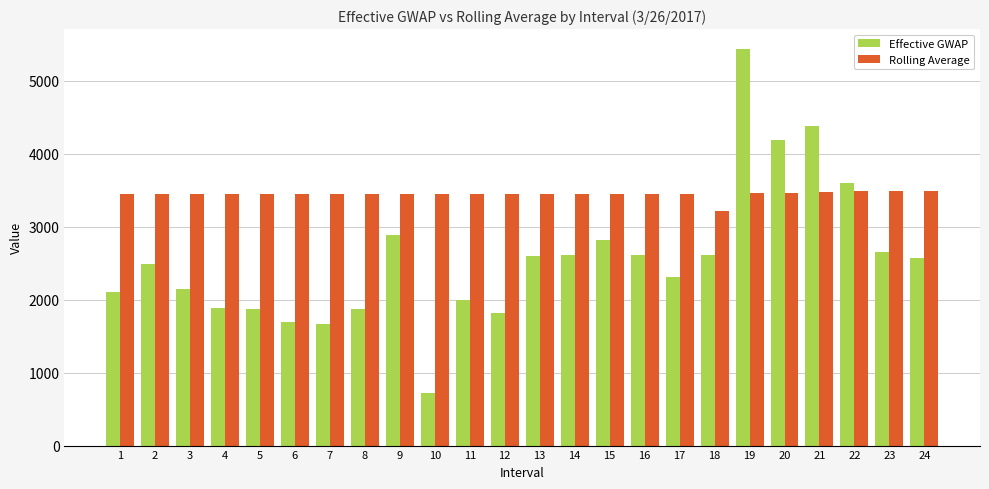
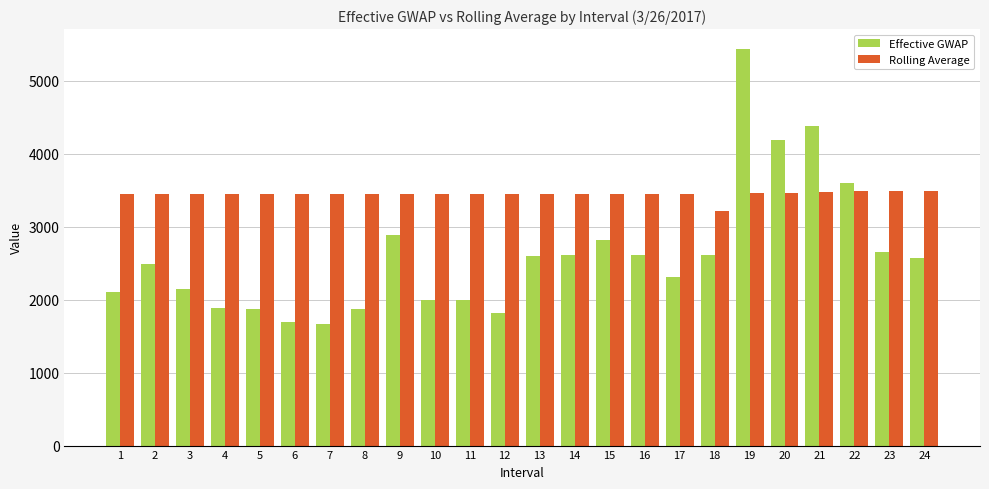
Effective GWAP, 10: 700 -> 2000
